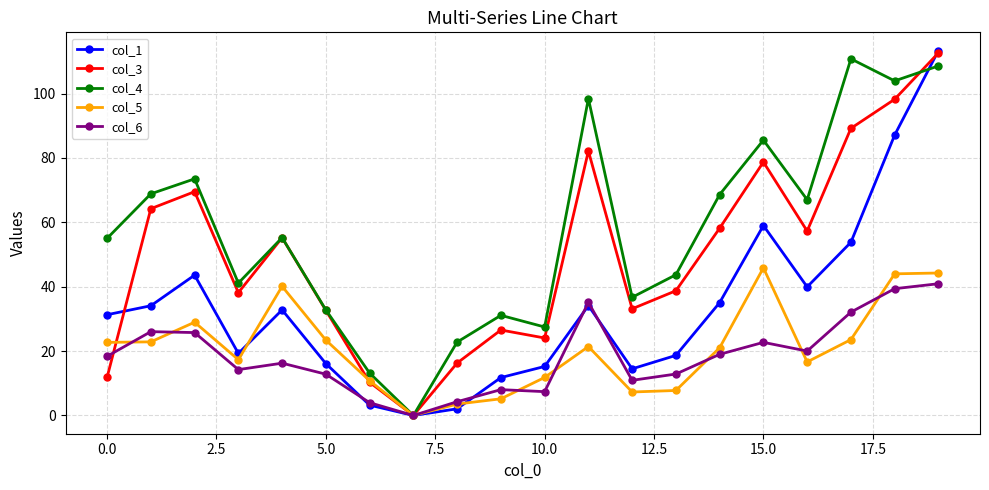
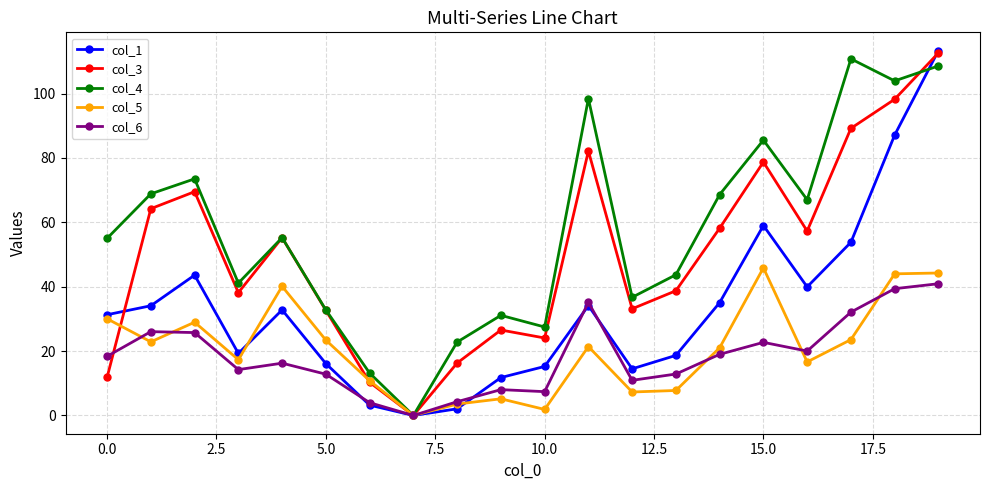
col_5, 0.0: 23 -> 30
col_5, 10.0: 12 -> 2
